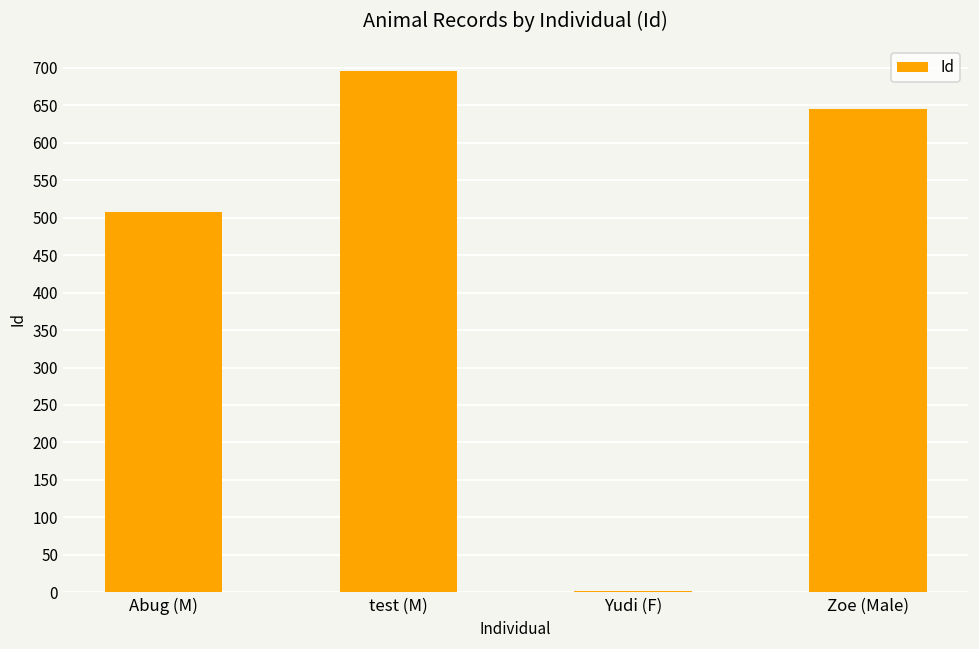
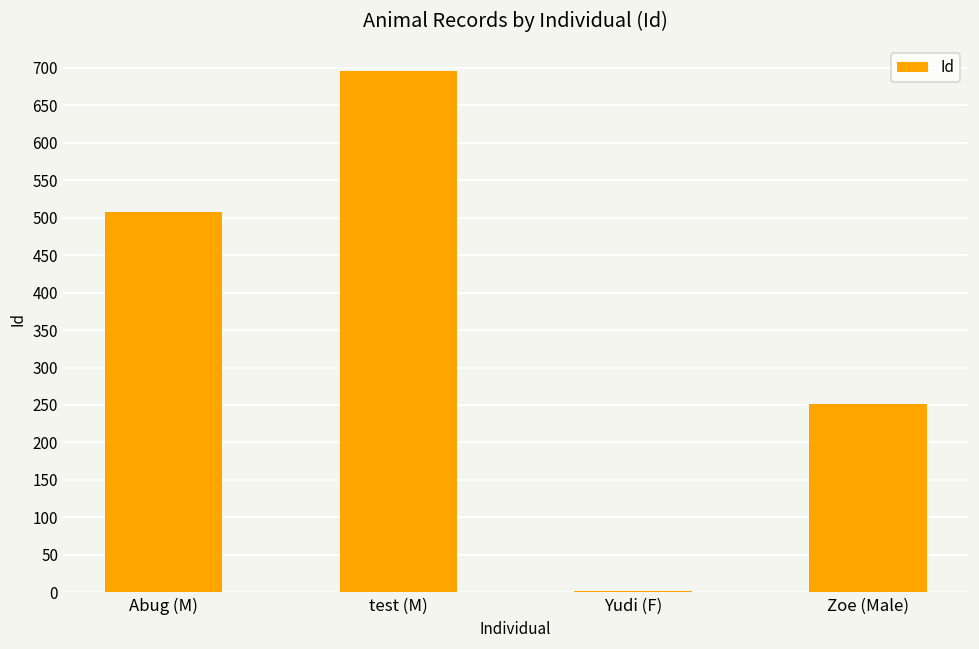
Zoe (Male): 650 -> 250
